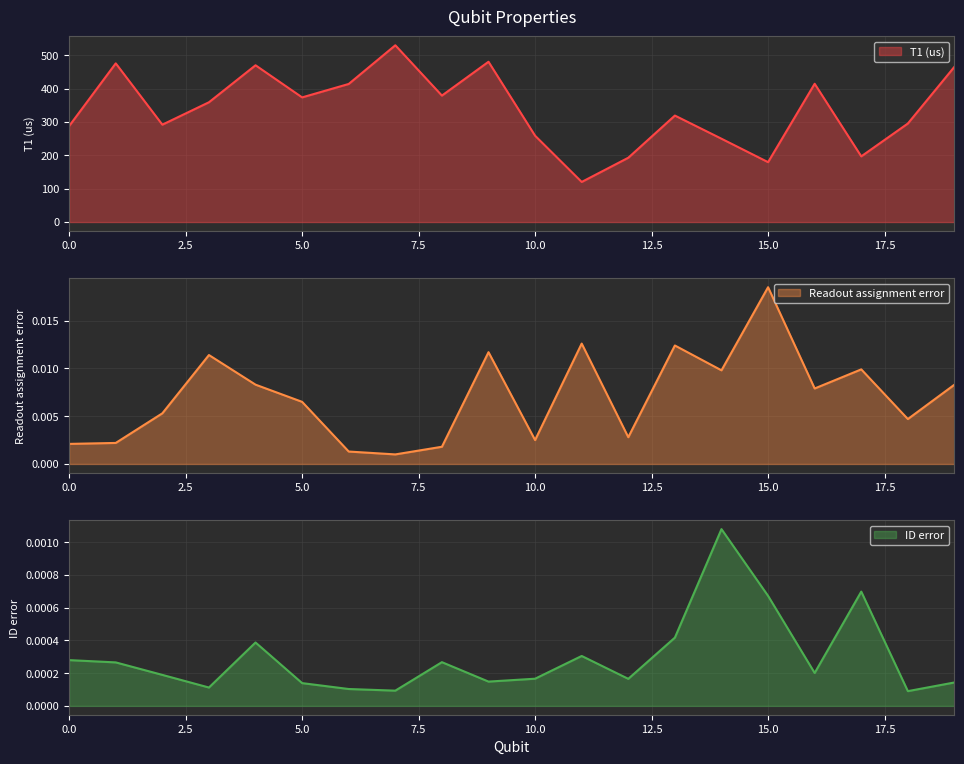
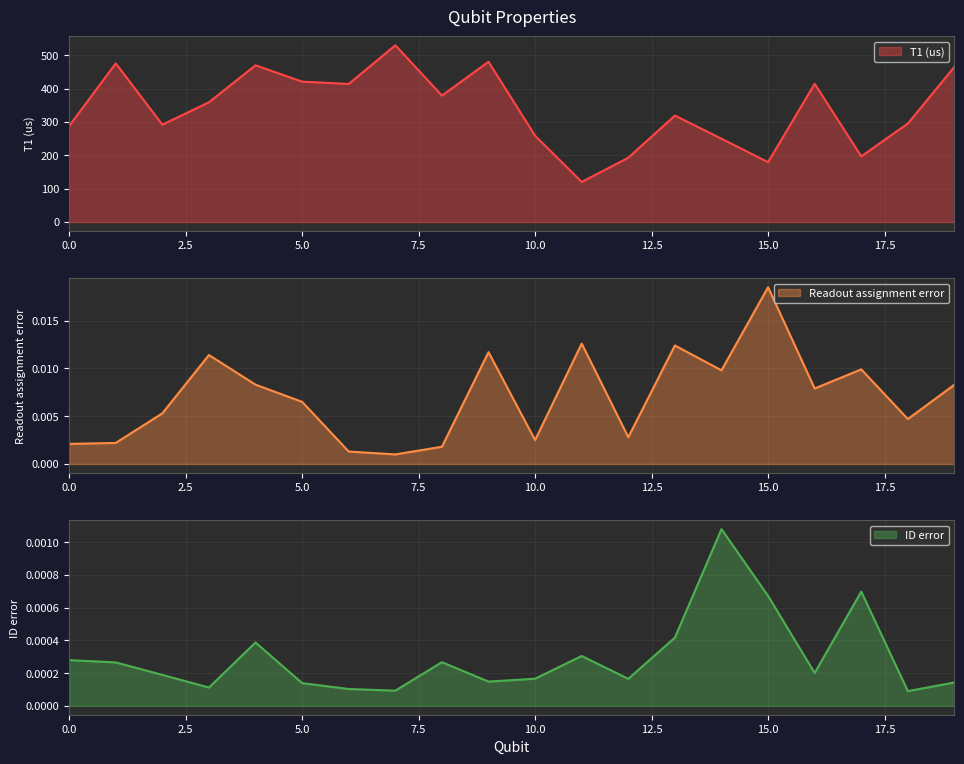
Qubit Properties, 5.0: 370 -> 420
